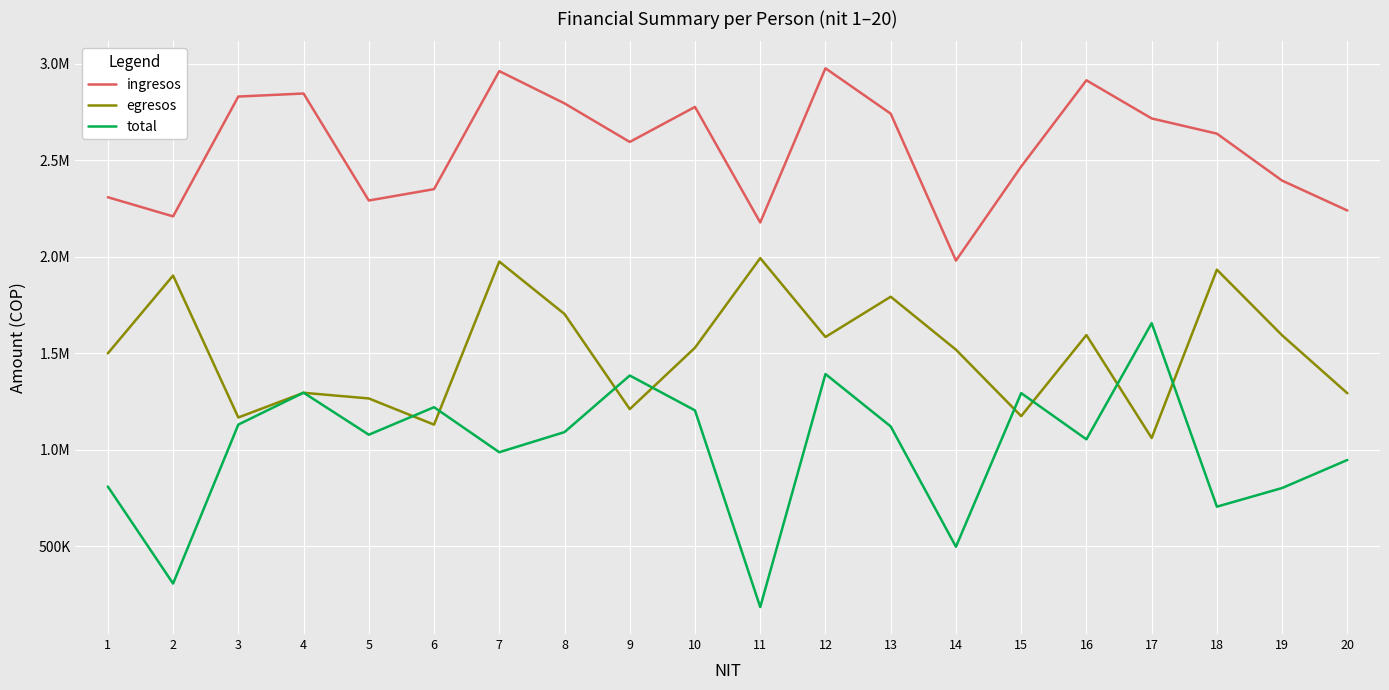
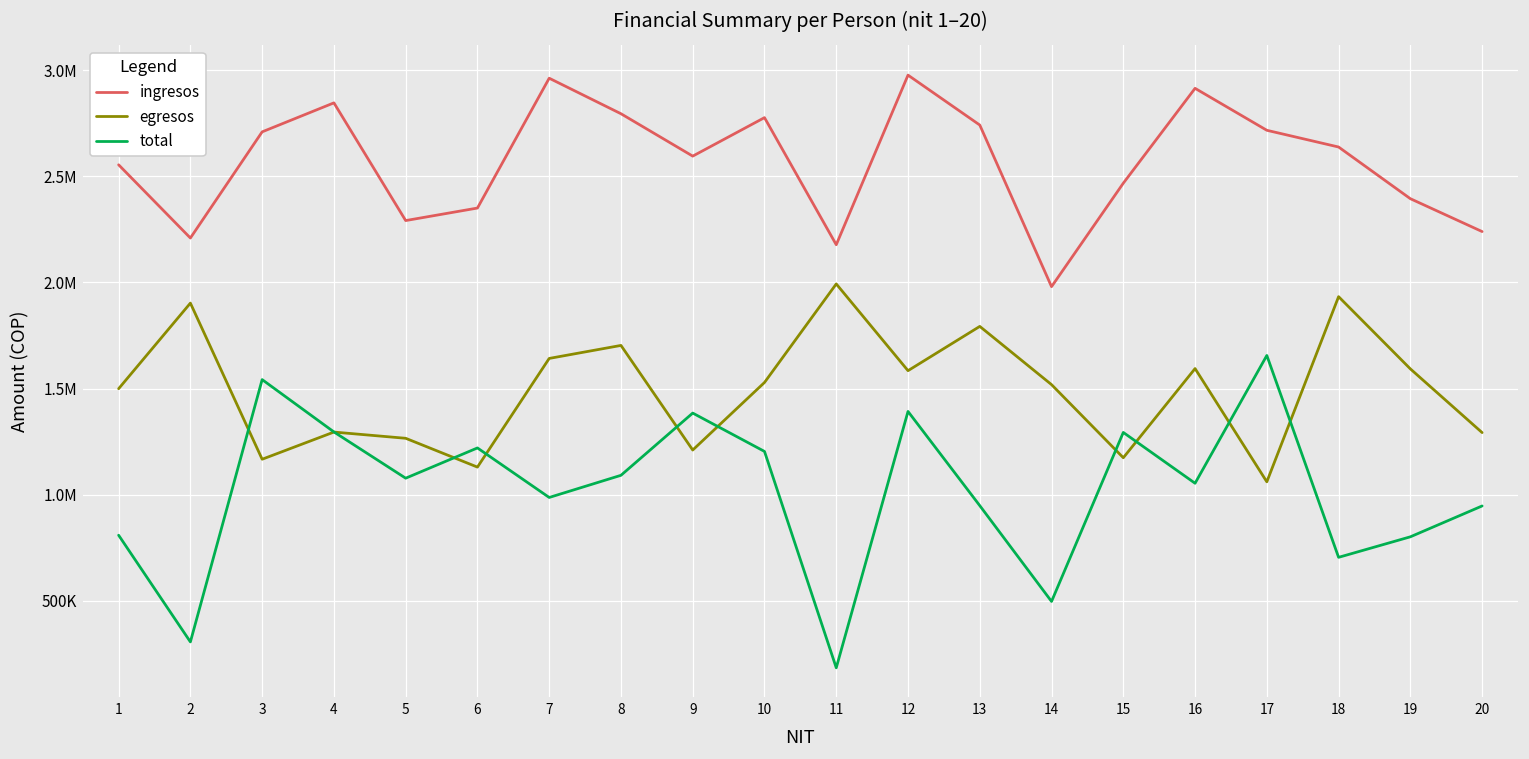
ingresos, 1: 2310000 -> 2550000
ingresos, 3: 2830000 -> 2710000
total, 3: 1130000 -> 1540000
egresos, 7: 1970000 -> 1640000
total, 13: 1120000 -> 950000
